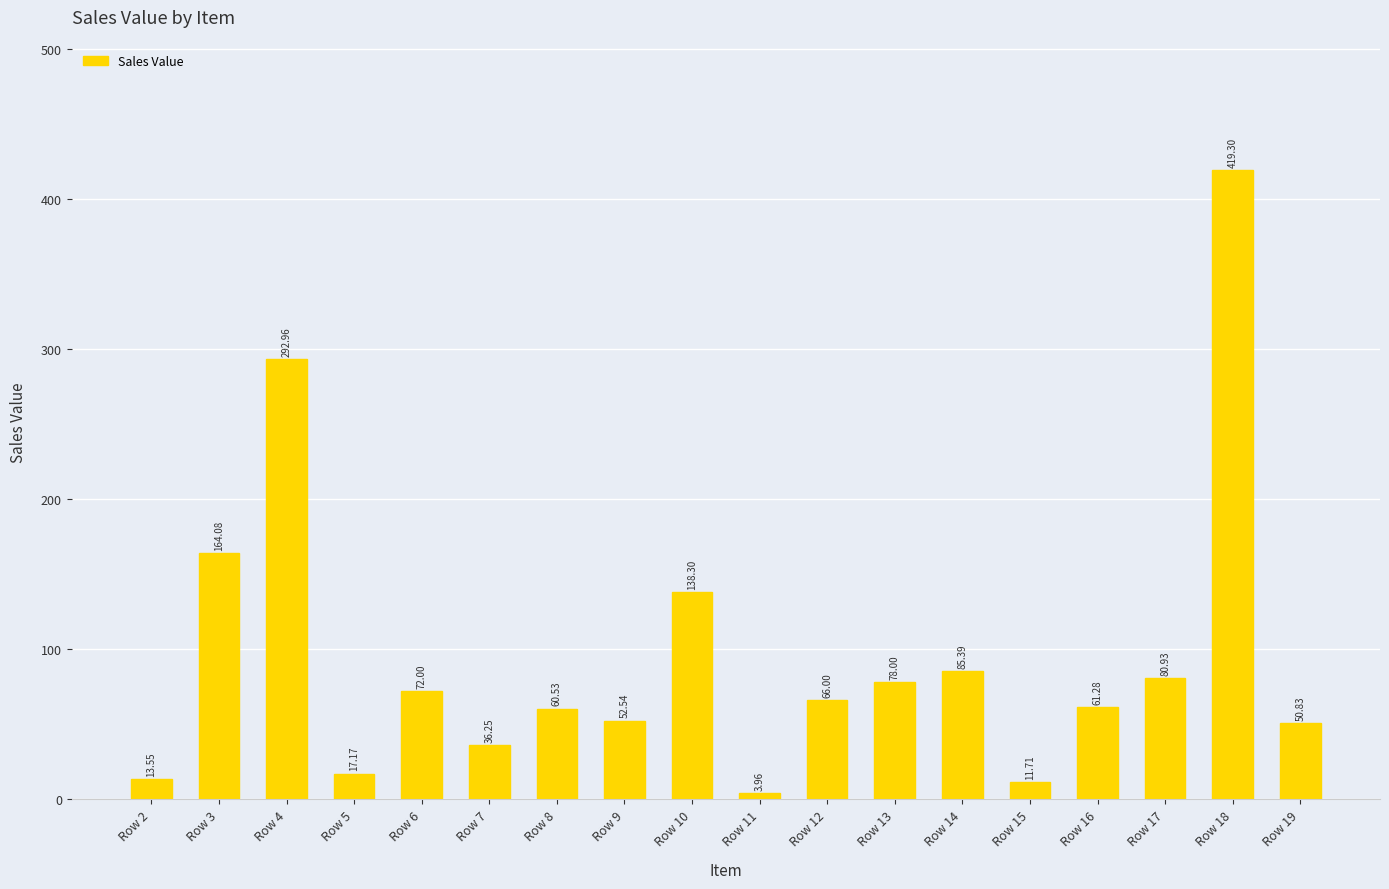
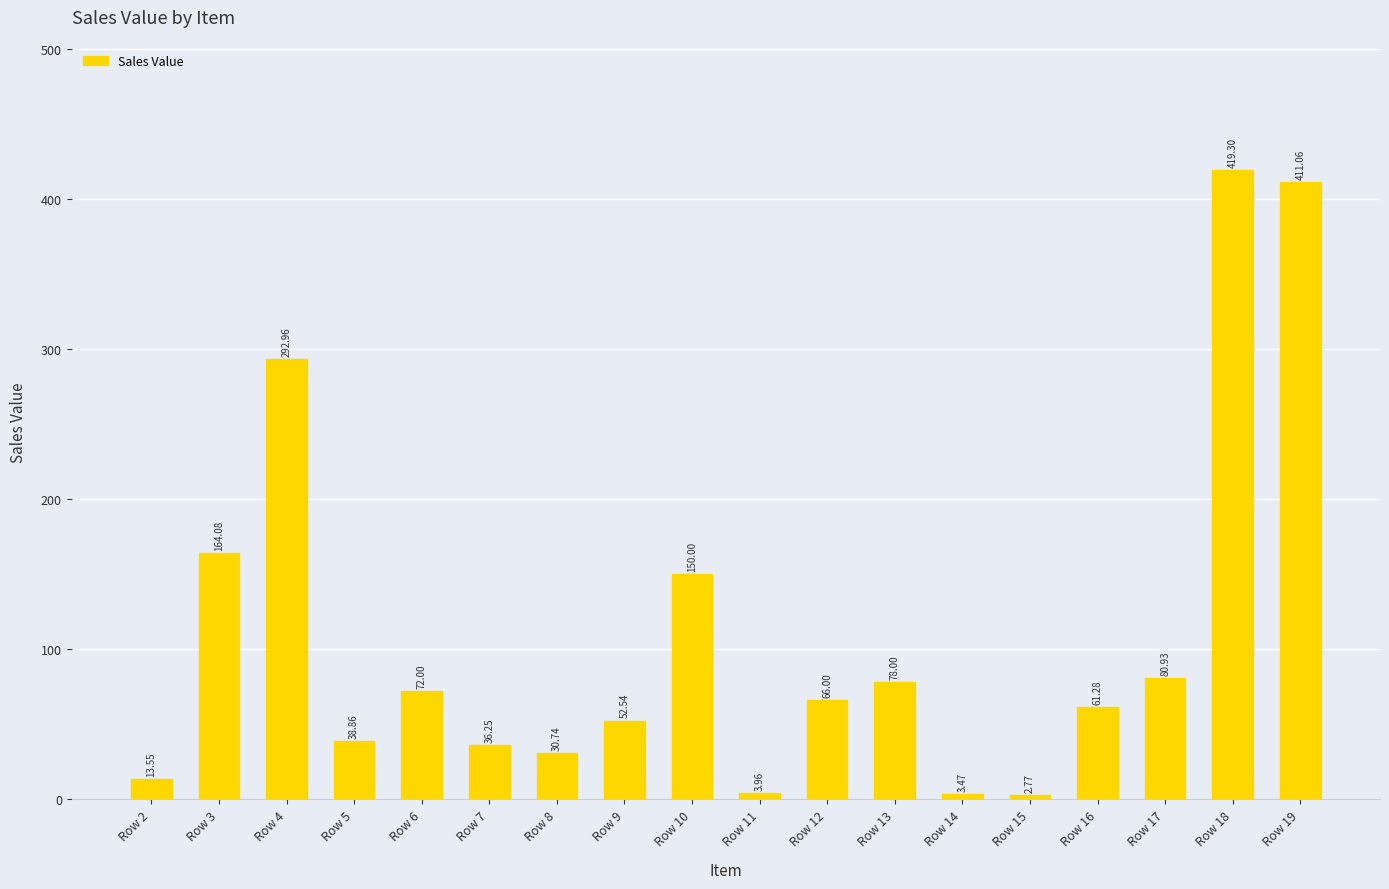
Row 5: 17.17 -> 38.86
Row 8: 60.53 -> 30.74
Row 10: 138.30 -> 150.00
Row 14: 85.39 -> 3.47
Row 15: 11.71 -> 2.77
Row 19: 50.83 -> 411.06
